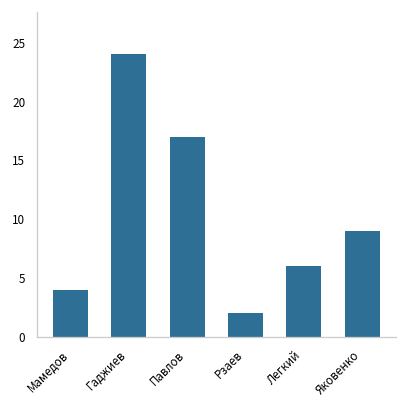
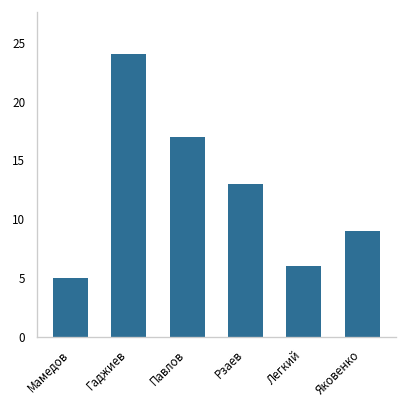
Мамедов: 4 -> 5
Рзаев: 2 -> 13
